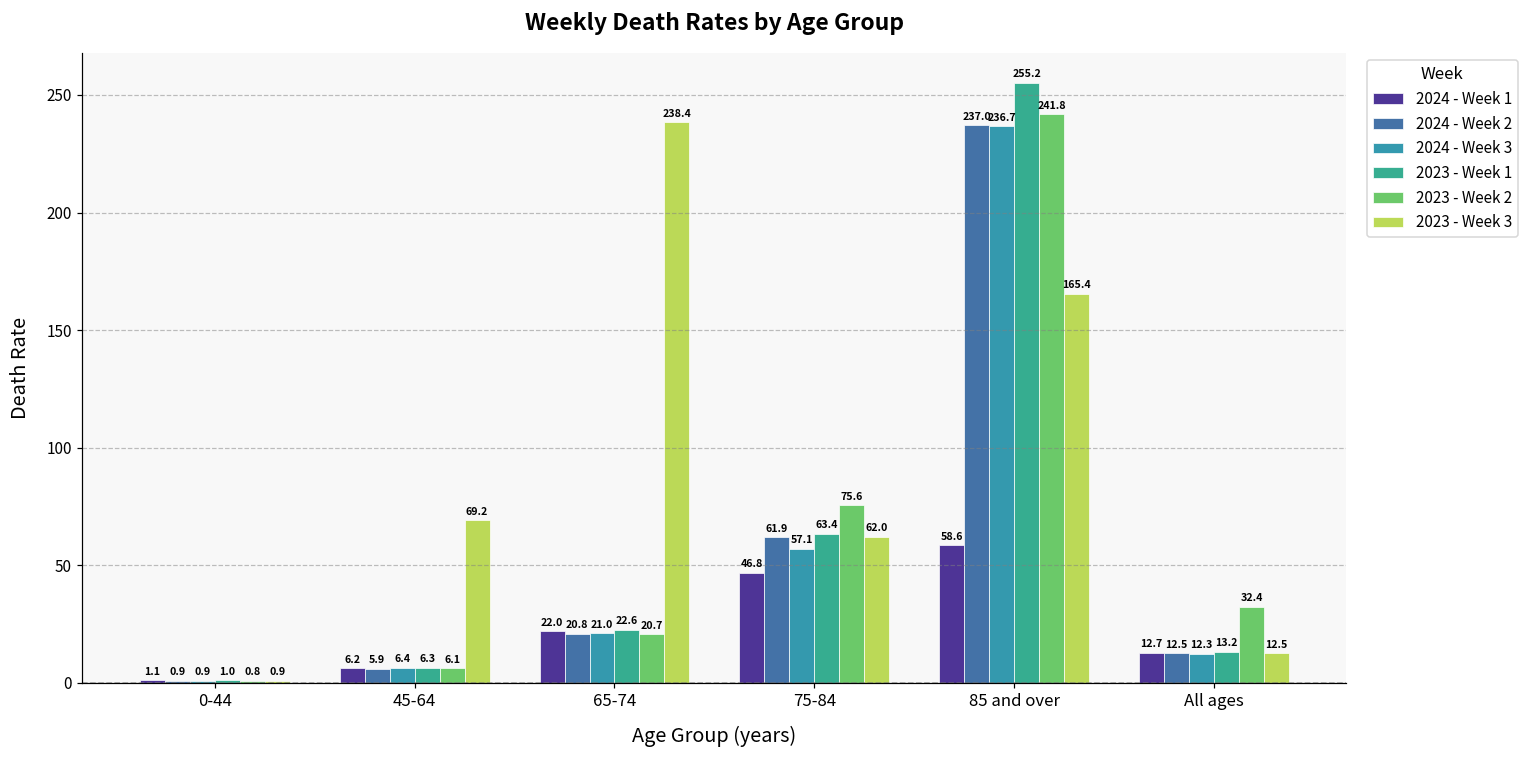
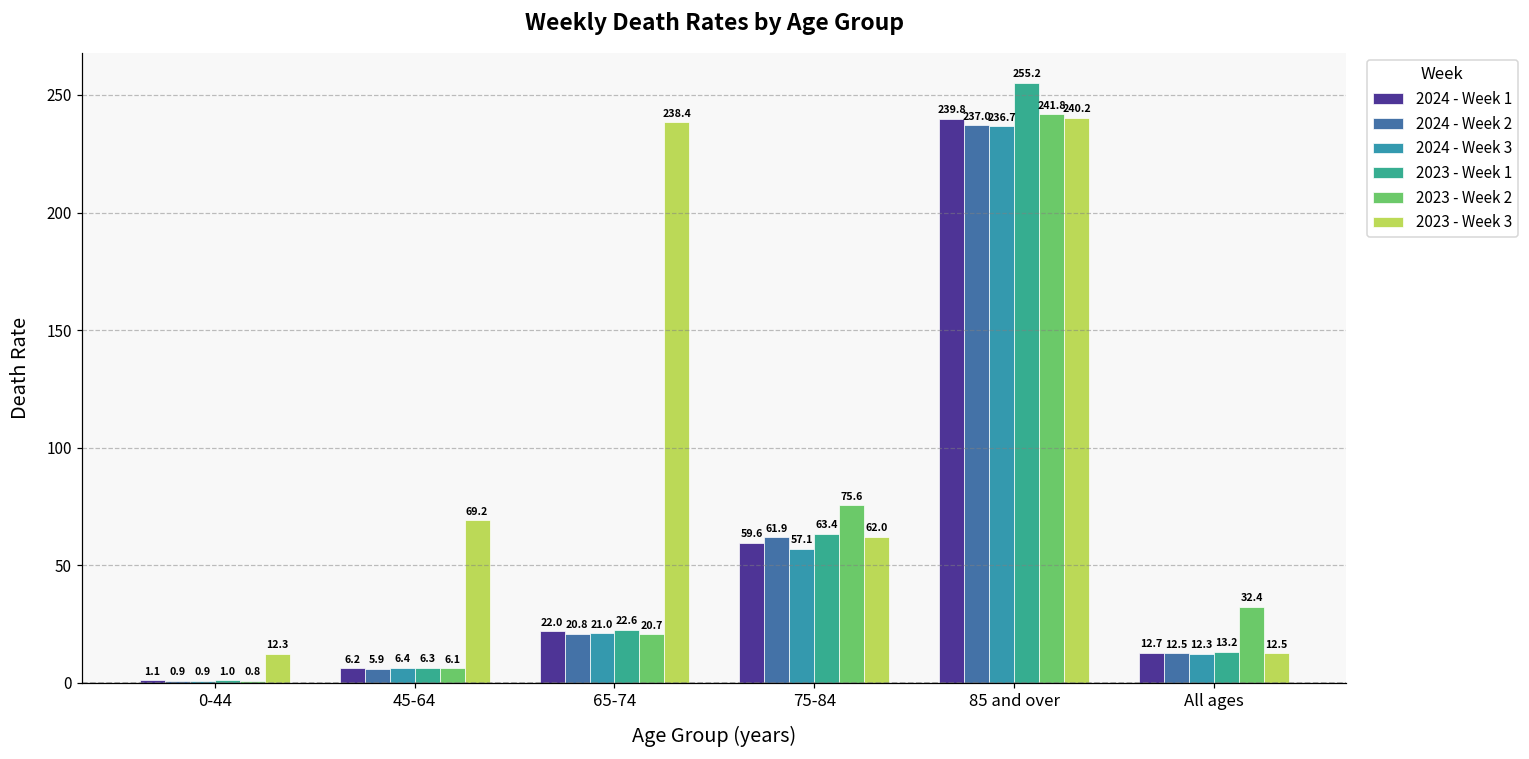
2023 - Week 3, 0-44: 0.9 -> 12.3
2024 - Week 1, 75-84: 46.8 -> 59.6
2024 - Week 1, 85 and over: 58.6 -> 239.8
2023 - Week 3, 85 and over: 165.4 -> 240.2
